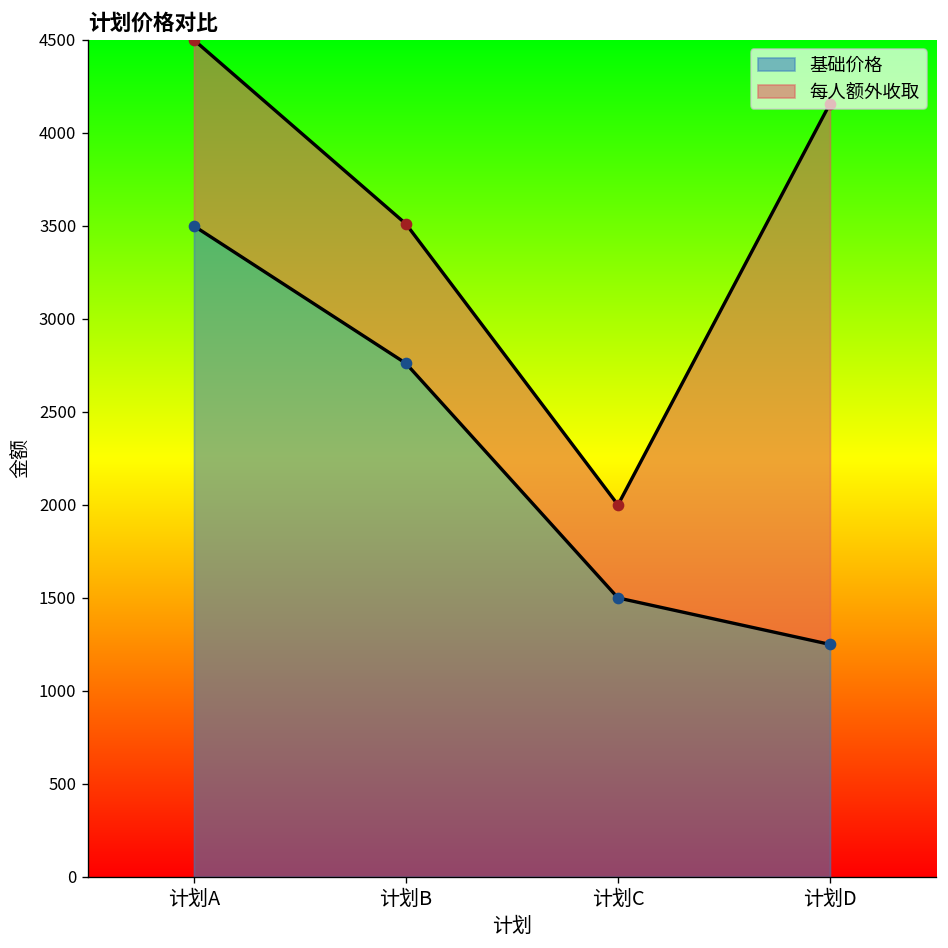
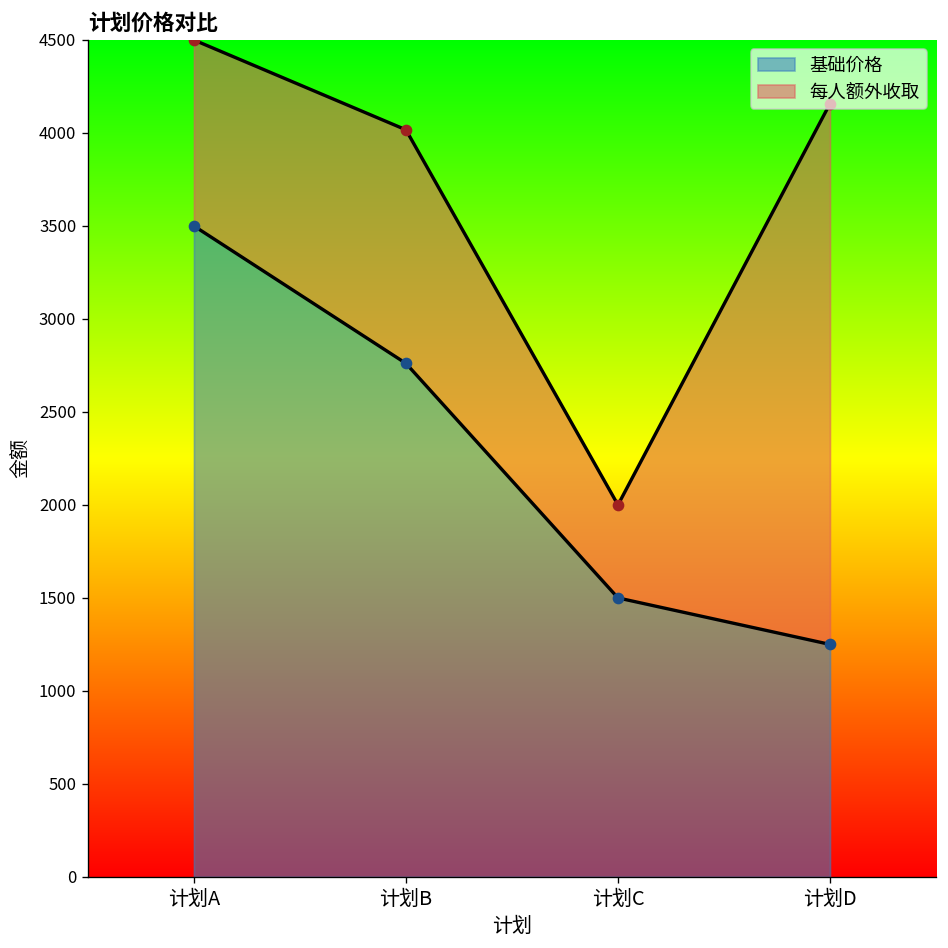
每人额外收取, 计划B: 750 -> 1260
